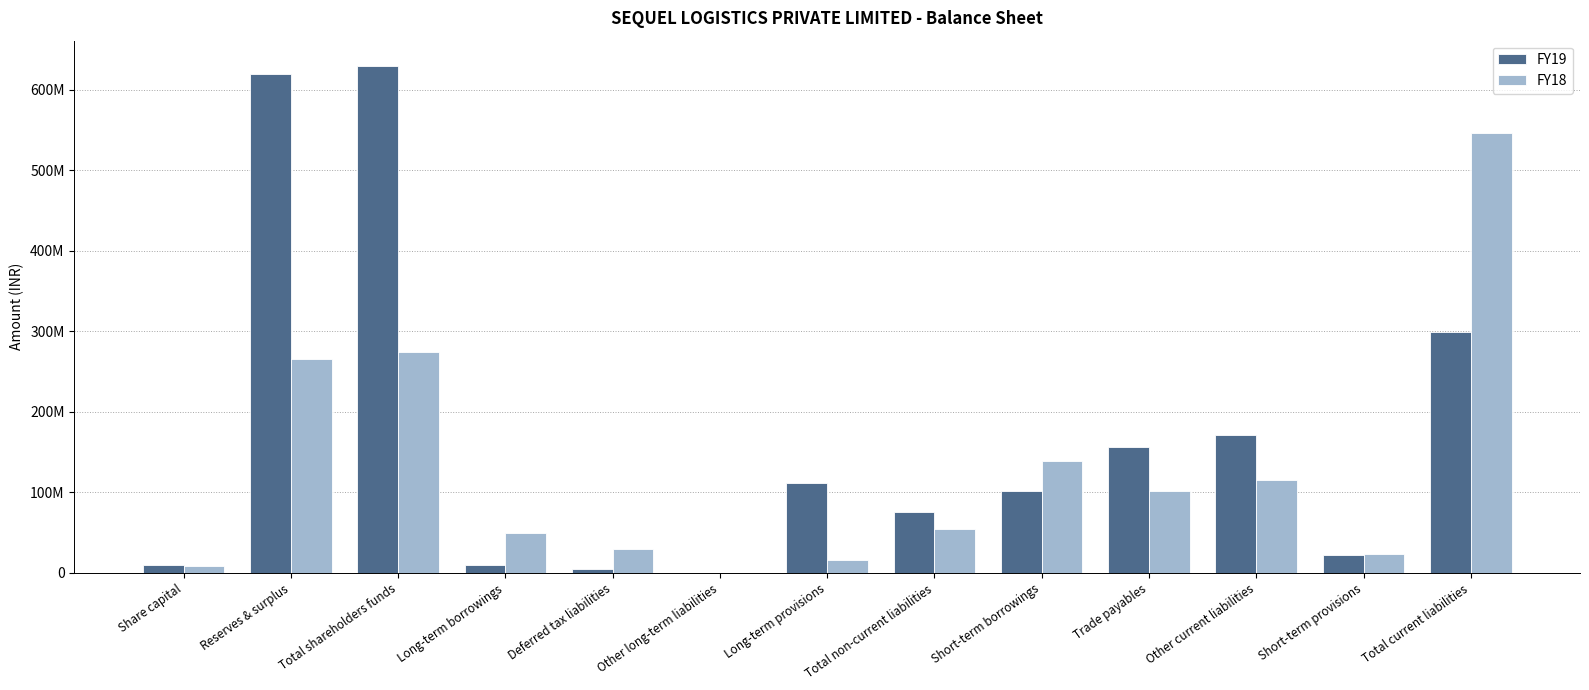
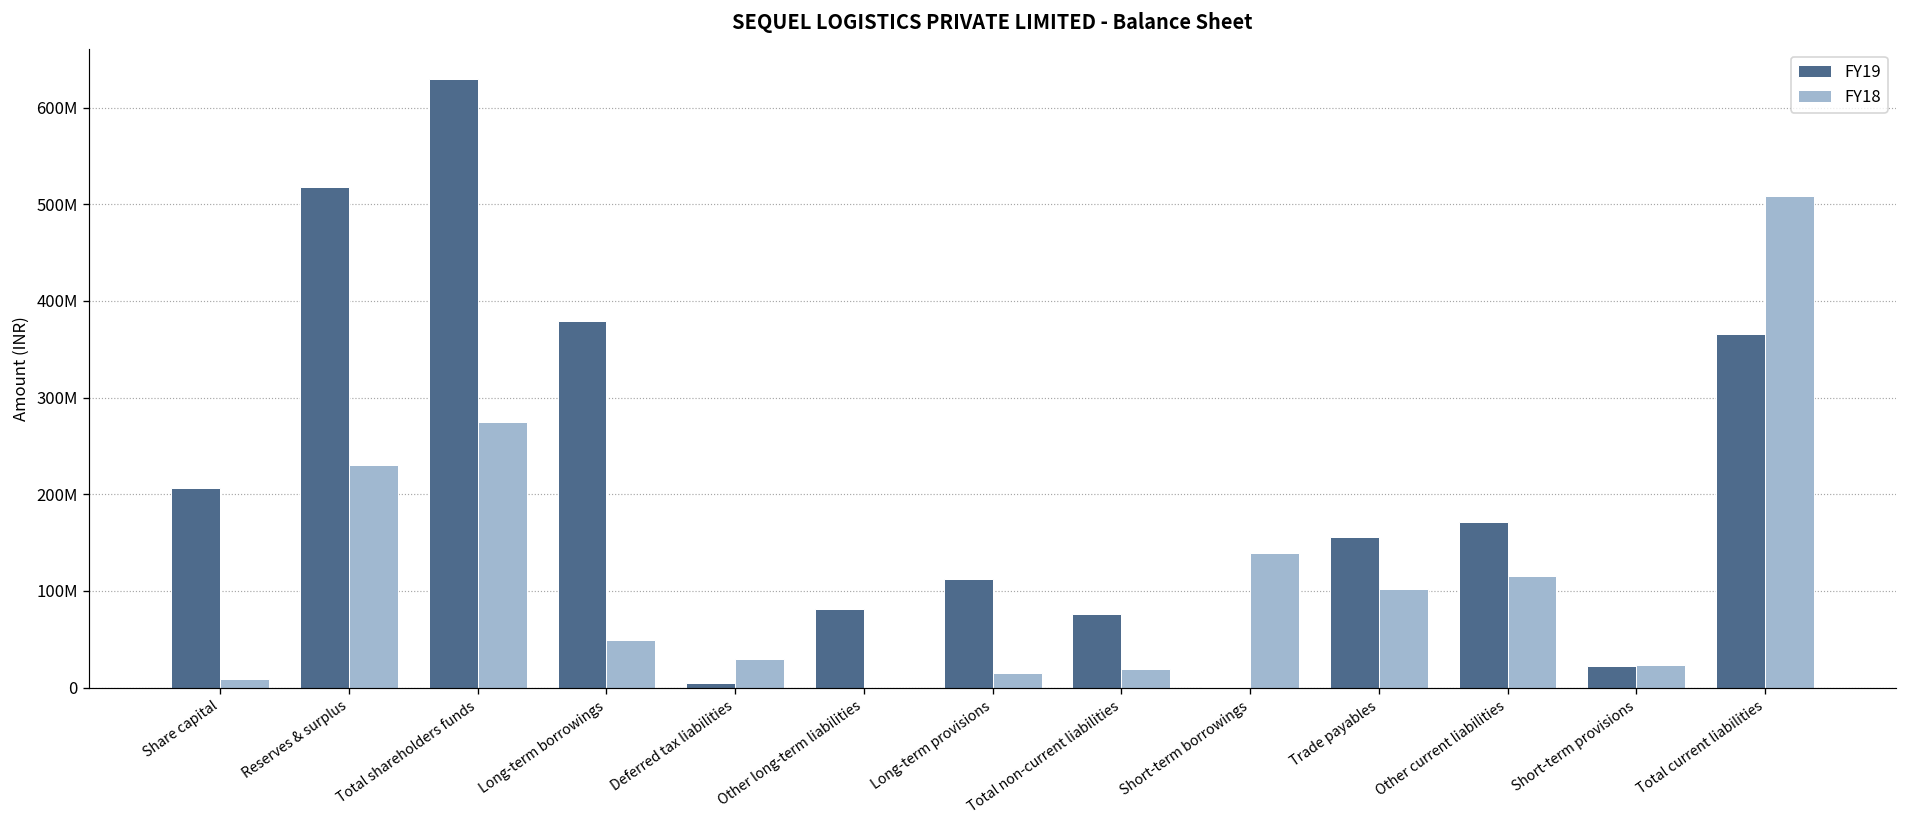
FY19, Share capital: 10000000 -> 210000000
FY19, Reserves & surplus: 620000000 -> 520000000
FY18, Reserves & surplus: 270000000 -> 230000000
FY19, Long-term borrowings: 10000000 -> 380000000
FY19, Other long-term liabilities: 0 -> 80000000
FY18, Total non-current liabilities: 50000000 -> 20000000
FY19, Short-term borrowings: 100000000 -> 0
FY19, Total current liabilities: 300000000 -> 370000000
FY18, Total current liabilities: 550000000 -> 510000000
